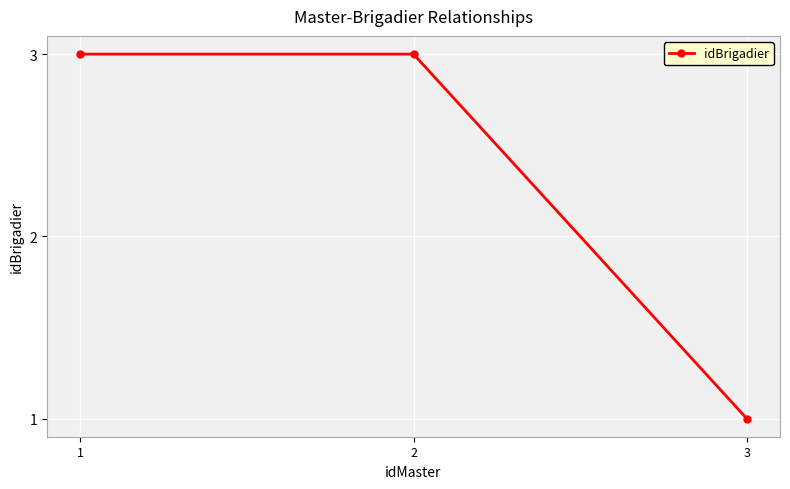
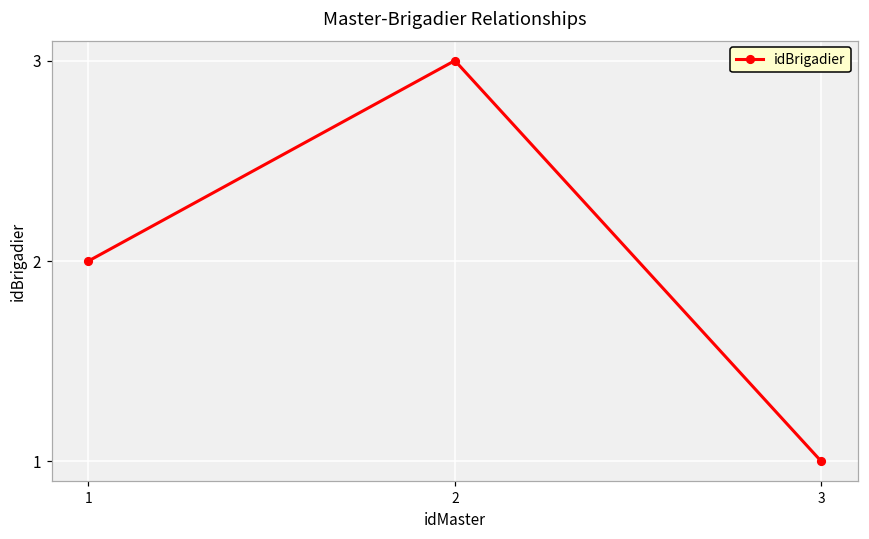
1: 3 -> 2
